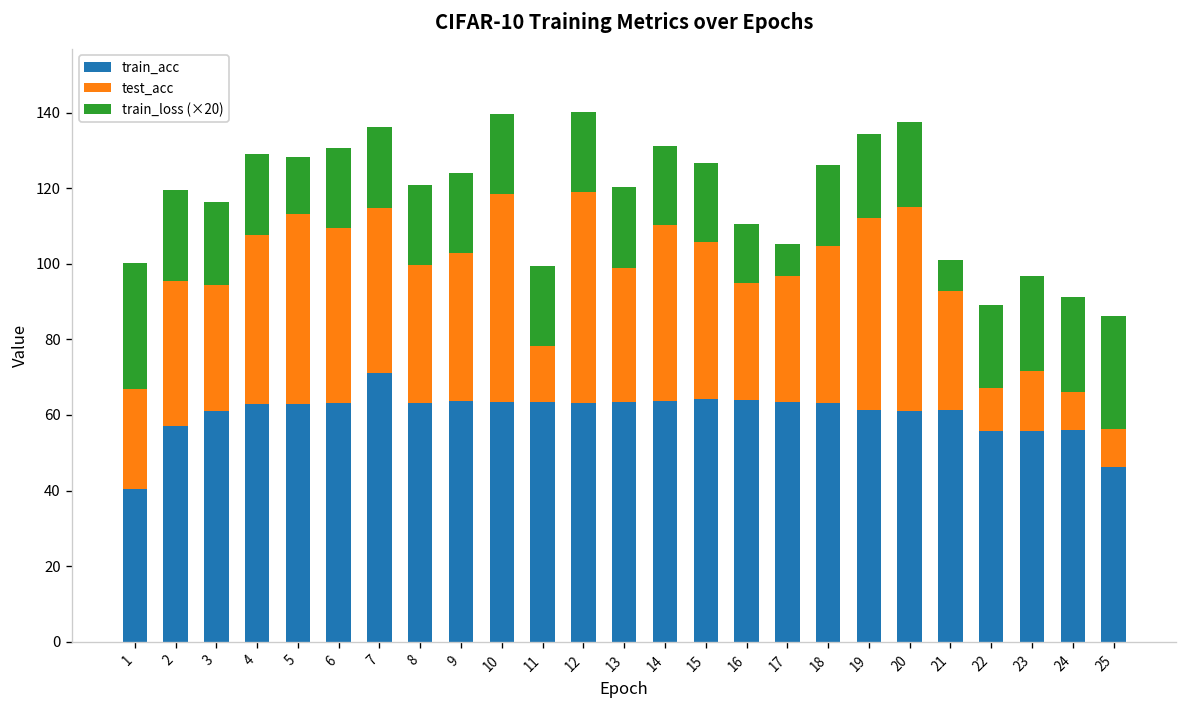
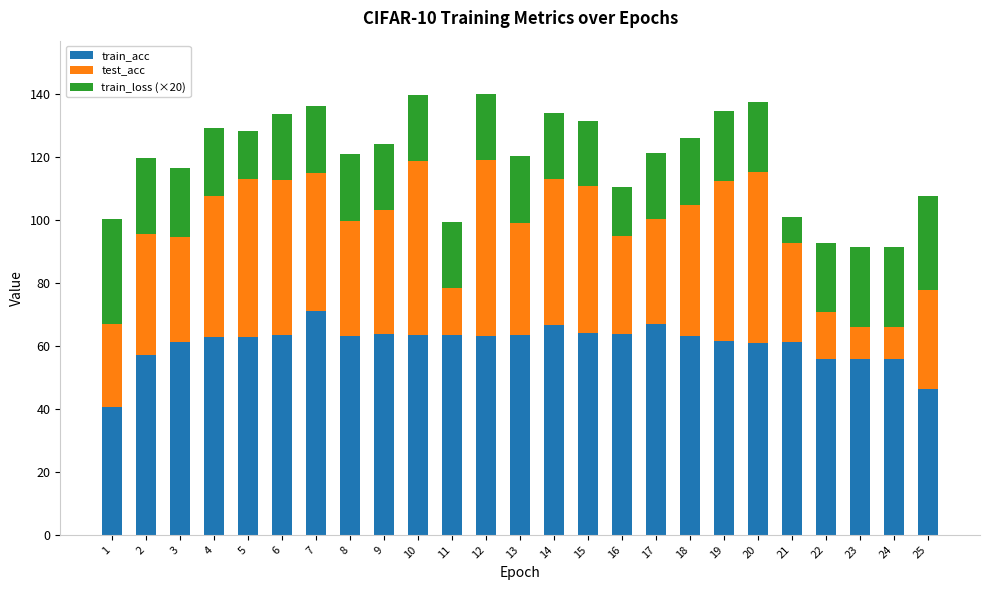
test_acc, 6: 46 -> 49
train_acc, 14: 64 -> 67
test_acc, 15: 42 -> 46
train_acc, 17: 64 -> 67
train_loss (×20), 17: 8 -> 21
test_acc, 22: 11 -> 15
test_acc, 23: 16 -> 10
test_acc, 25: 10 -> 31
